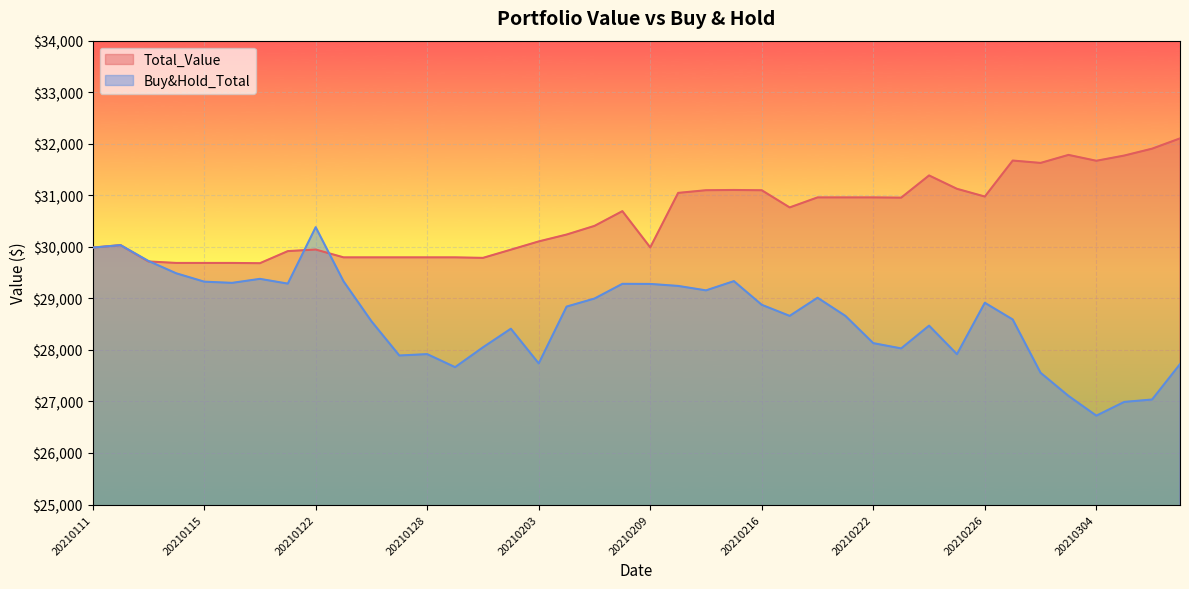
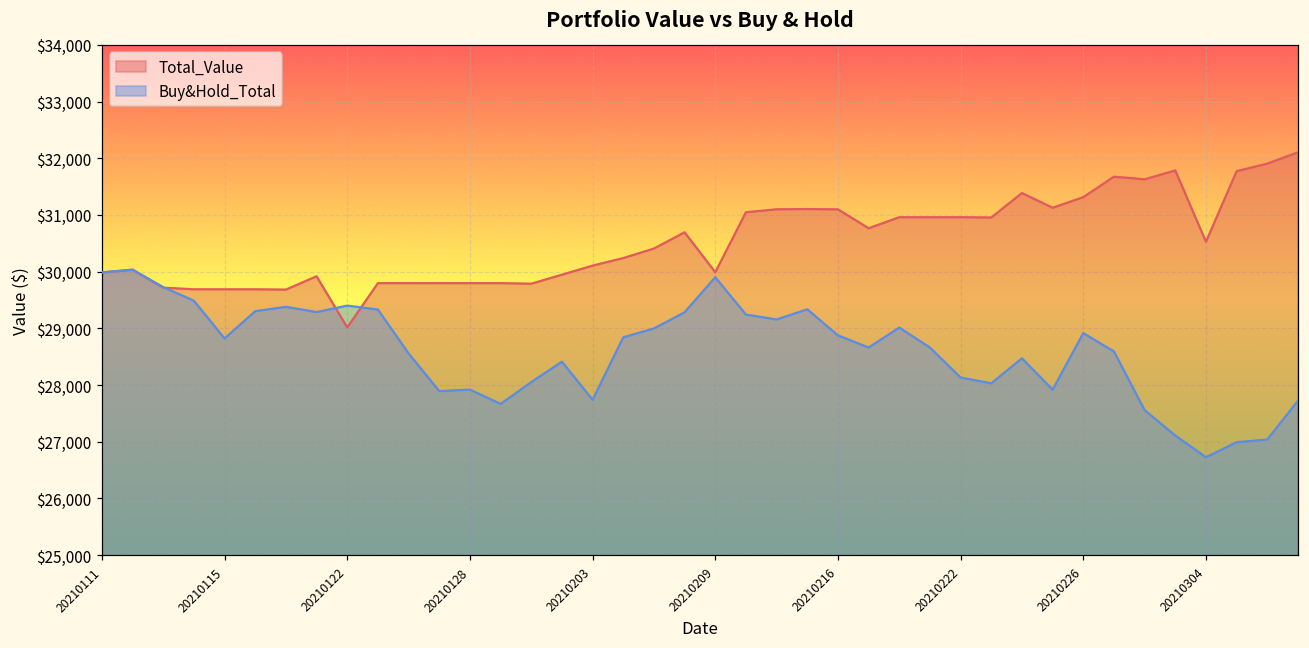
Buy&Hold_Total, 20210115: $29,300 -> $28,800
Total_Value, 20210122: $29,900 -> $29,000
Buy&Hold_Total, 20210122: $30,400 -> $29,400
Buy&Hold_Total, 20210209: $29,300 -> $29,900
Total_Value, 20210226: $31,000 -> $31,300
Total_Value, 20210304: $31,700 -> $30,500
